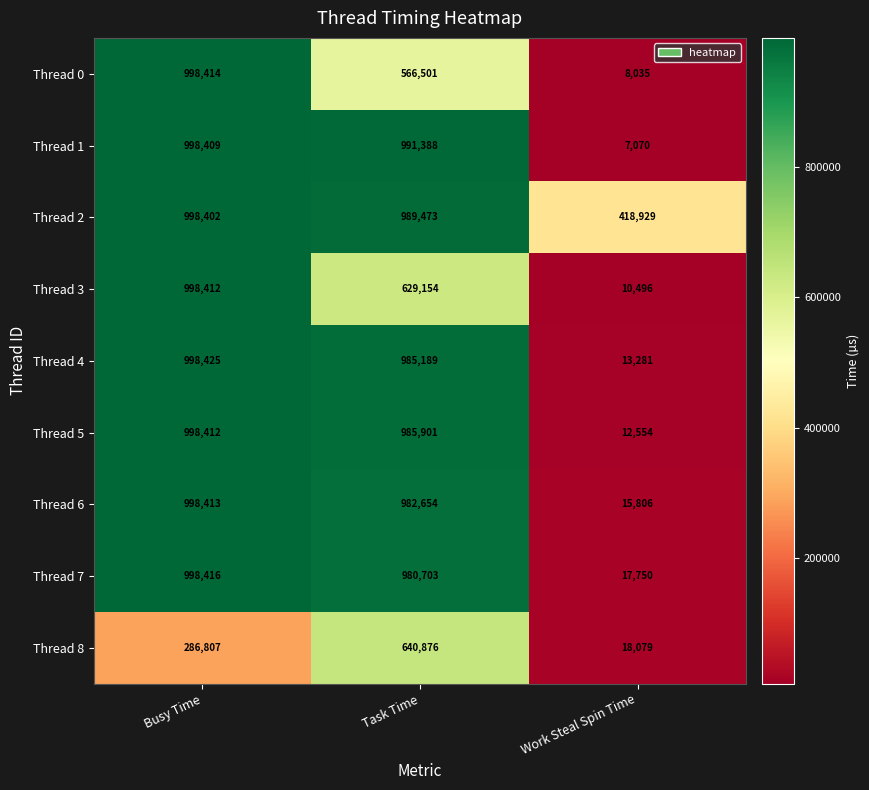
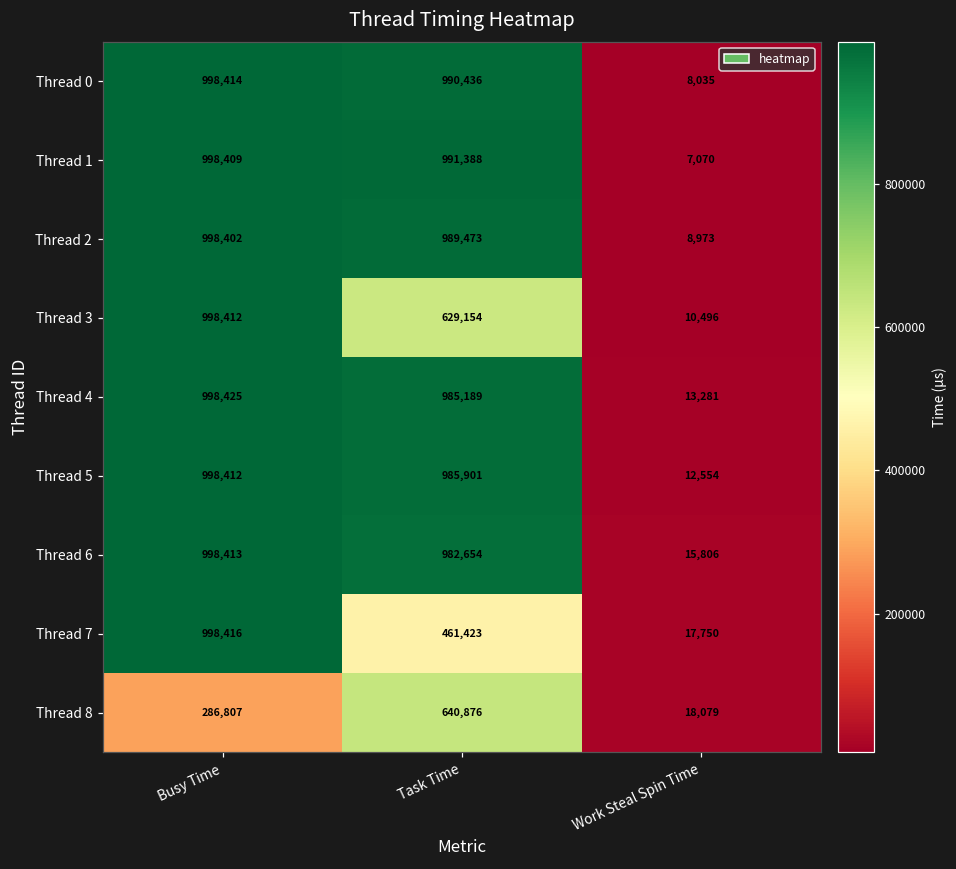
Thread 0, Task Time: 566,501 -> 990,436
Thread 2, Work Steal Spin Time: 418,929 -> 8,973
Thread 7, Task Time: 980,703 -> 461,423
